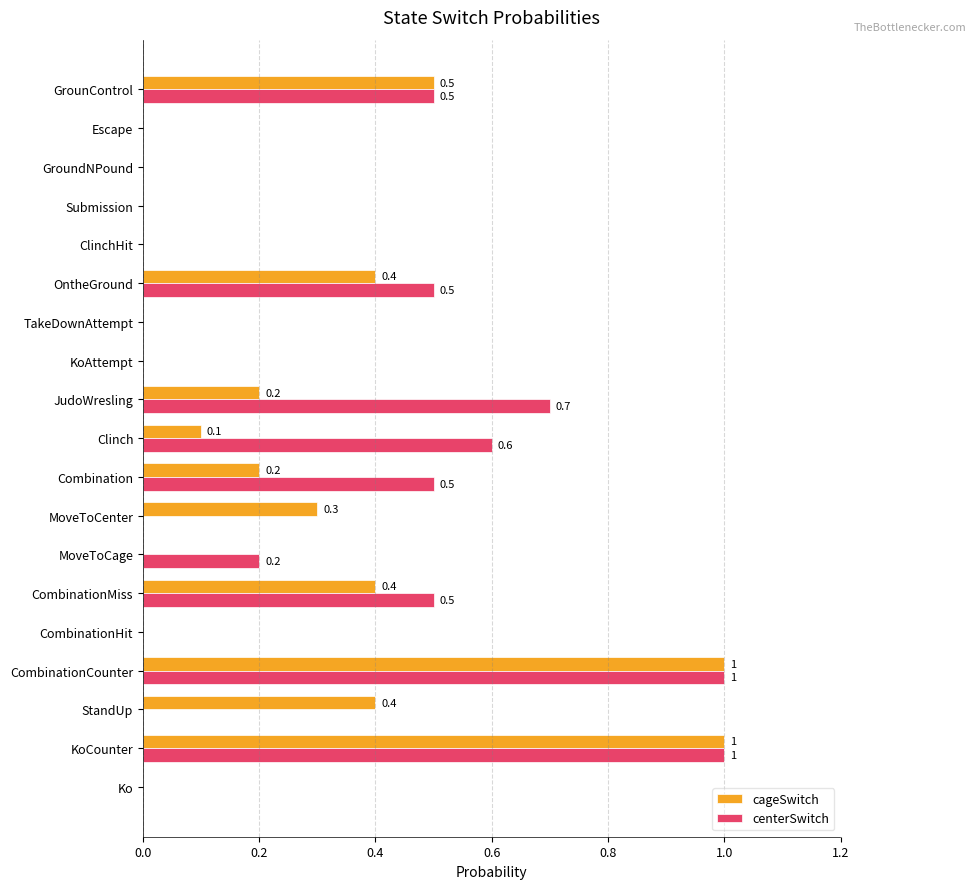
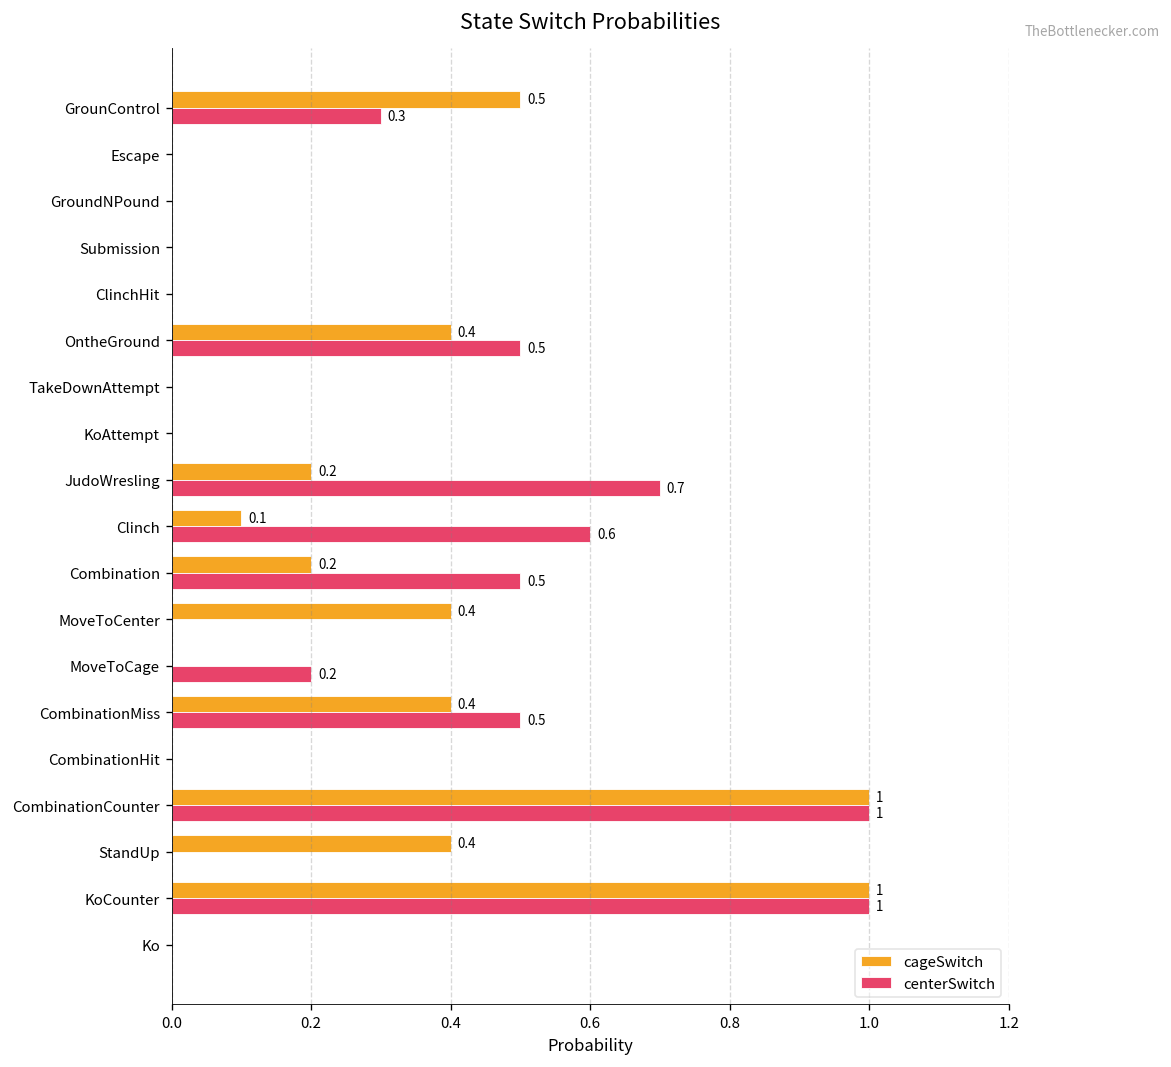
centerSwitch, GrounControl: 0.5 -> 0.3
cageSwitch, MoveToCenter: 0.3 -> 0.4
